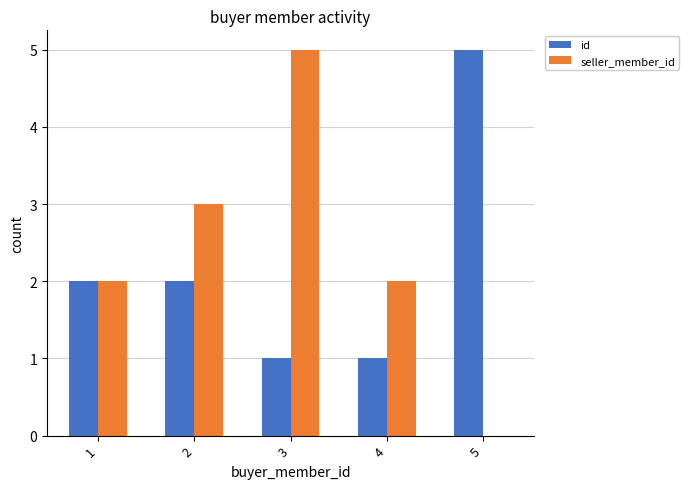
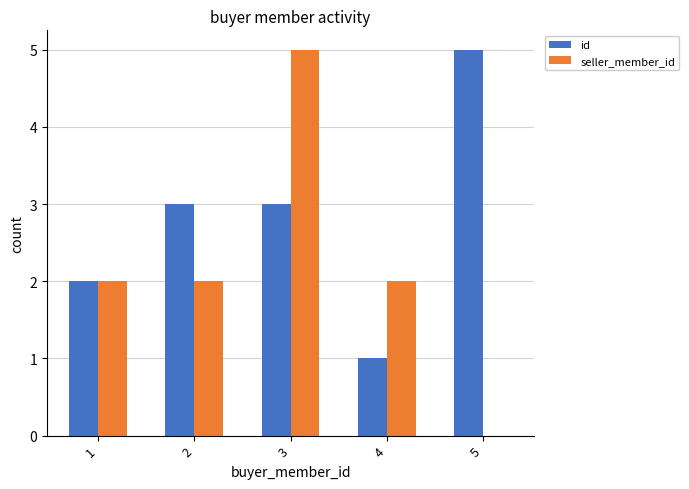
id, 2: 2 -> 3
seller_member_id, 2: 3 -> 2
id, 3: 1 -> 3
